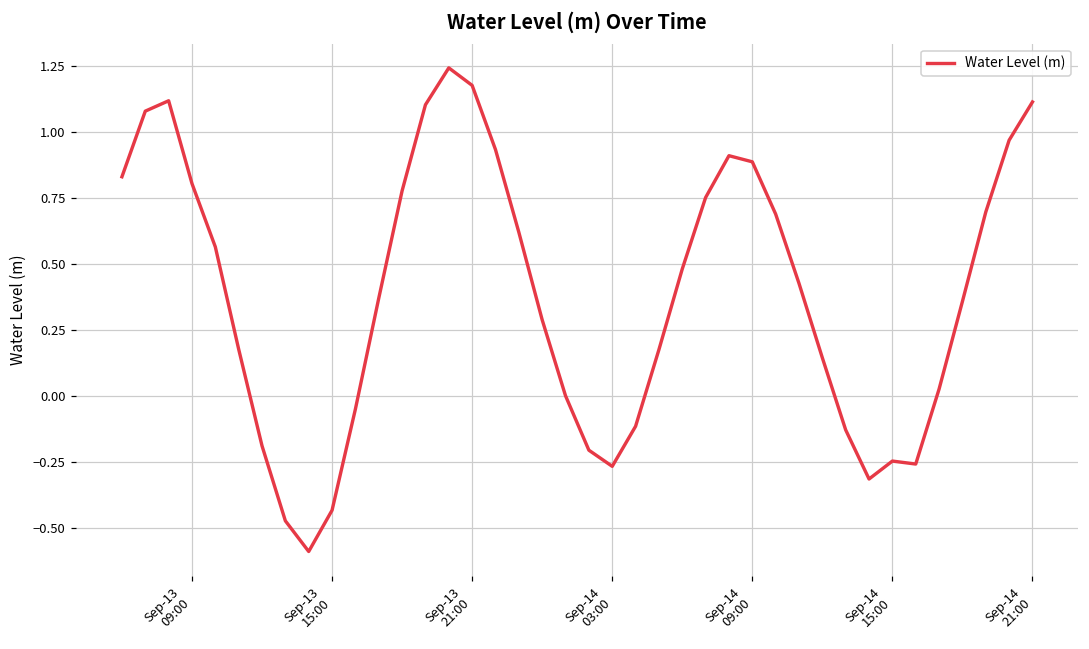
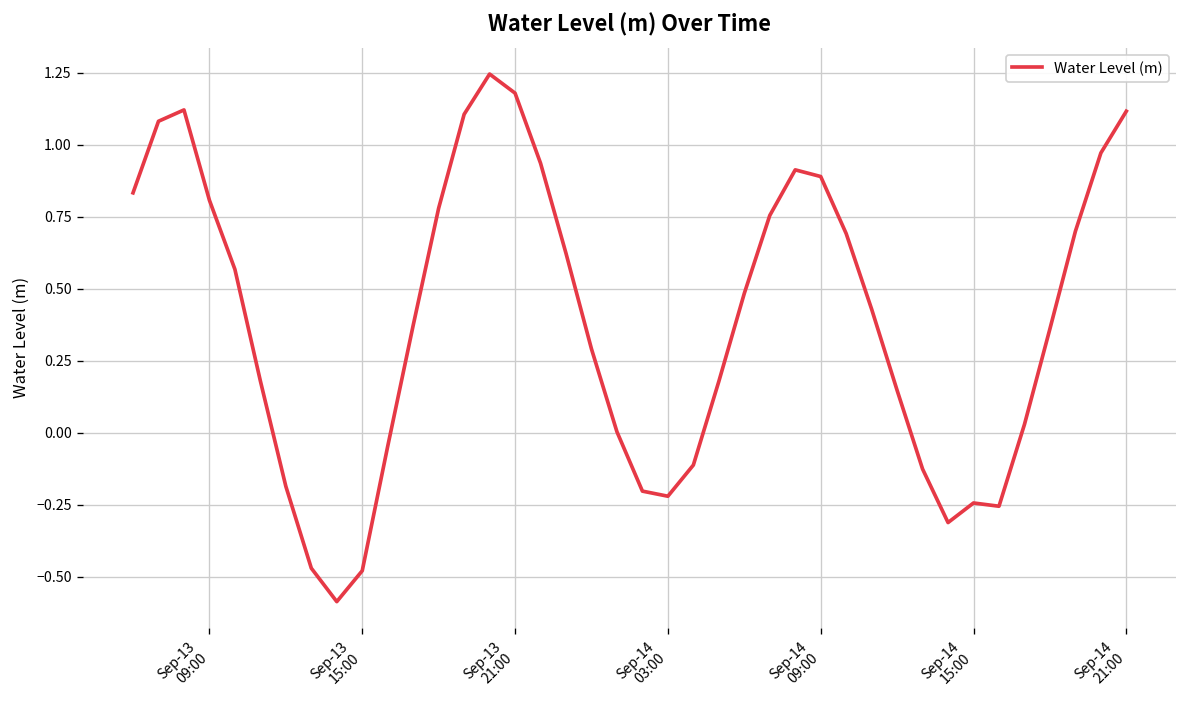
Sep-13 15:00: -0.43 -> -0.48
Sep-14 03:00: -0.26 -> -0.22
